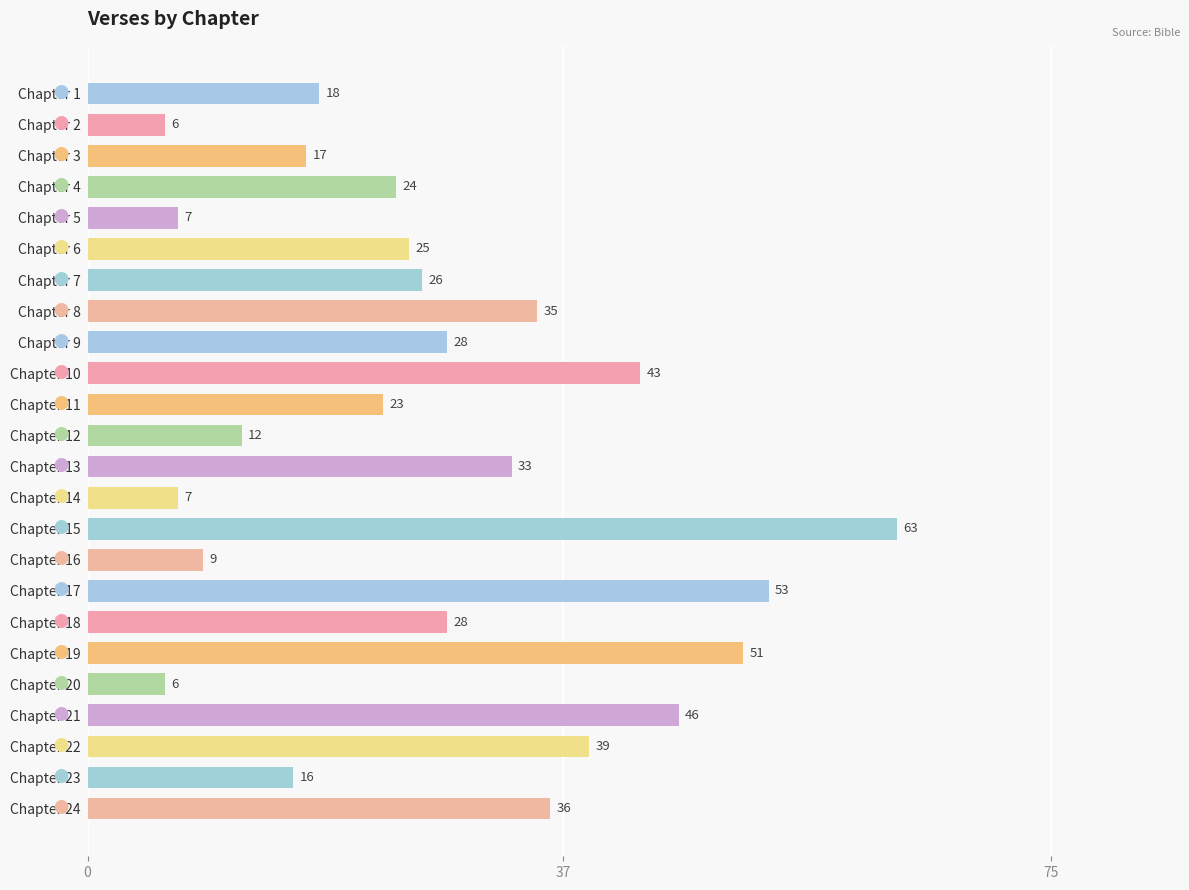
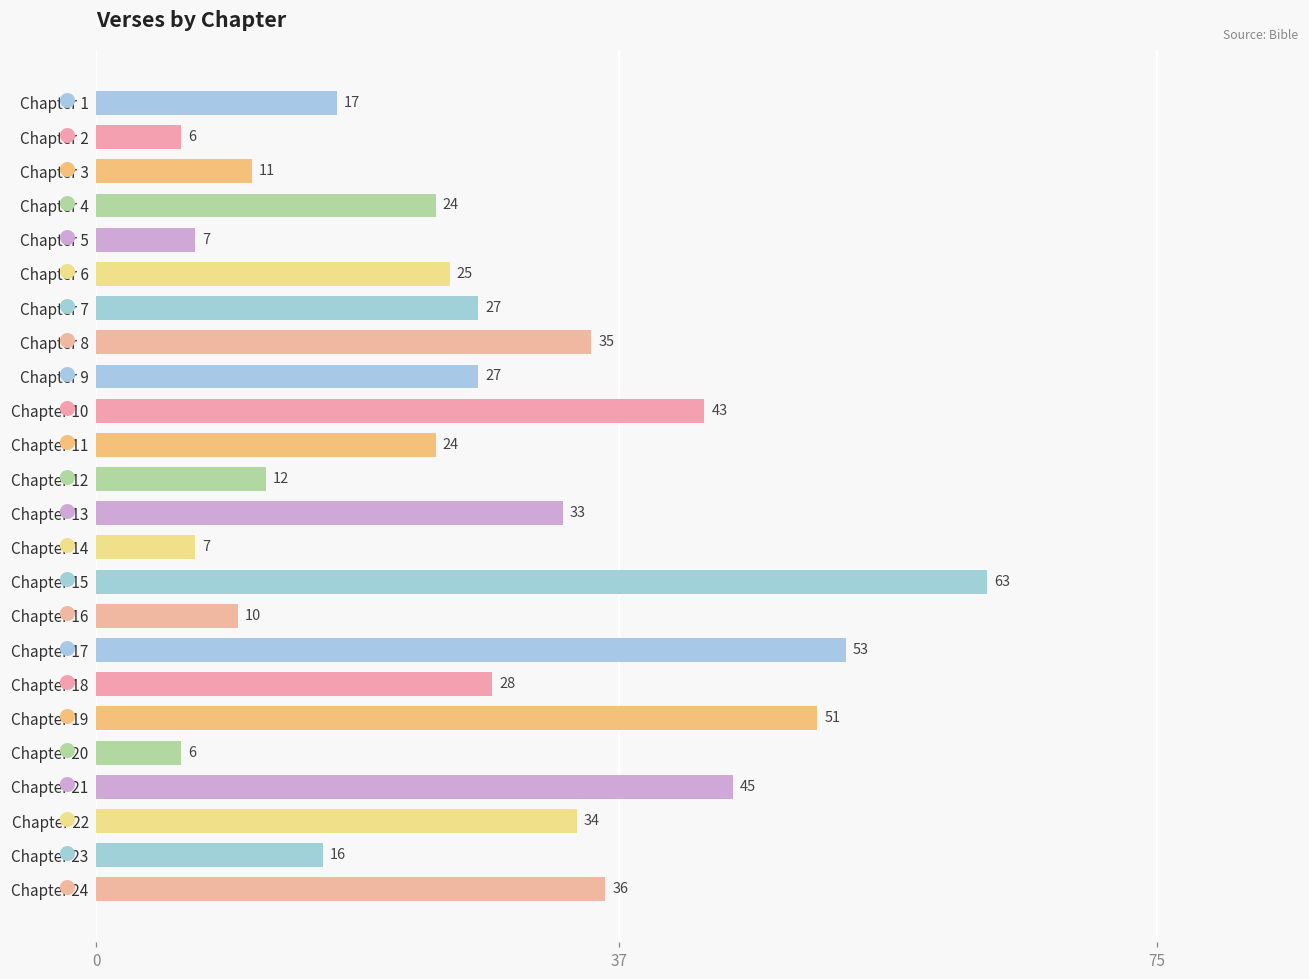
Chapter 1: 18 -> 17
Chapter 3: 17 -> 11
Chapter 7: 26 -> 27
Chapter 9: 28 -> 27
Chapter 11: 23 -> 24
Chapter 16: 9 -> 10
Chapter 21: 46 -> 45
Chapter 22: 39 -> 34
